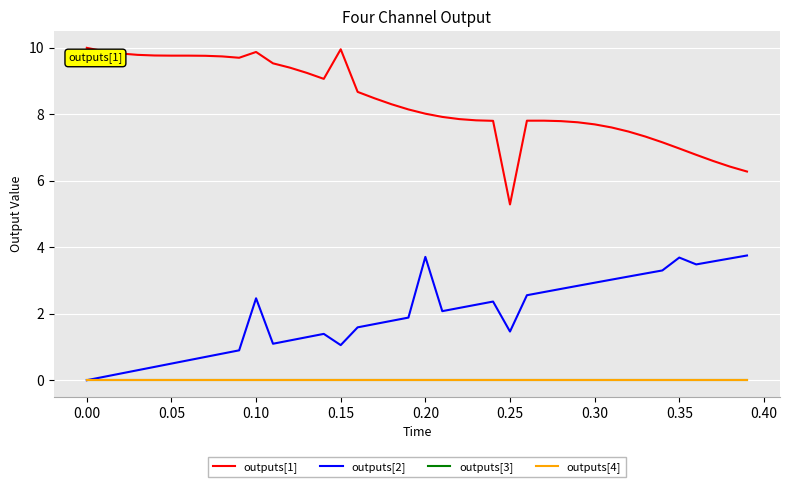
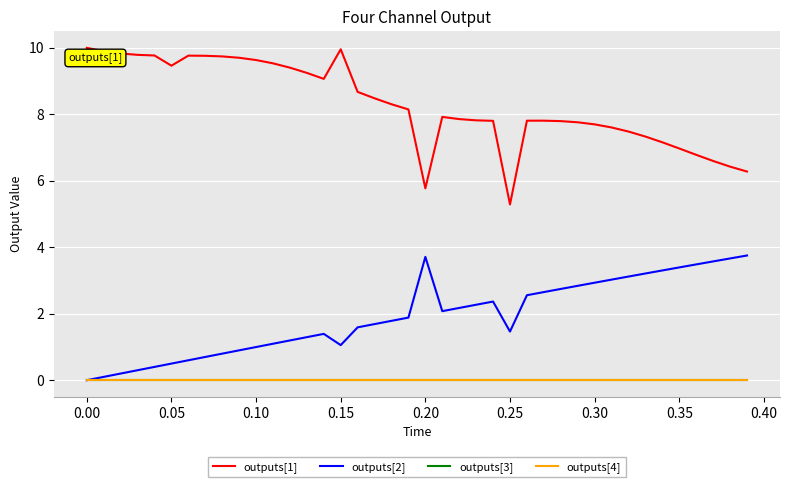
outputs[1], 0.05: 9.8 -> 9.5
outputs[1], 0.10: 9.9 -> 9.6
outputs[2], 0.10: 2.5 -> 1.0
outputs[1], 0.20: 8.0 -> 5.8
outputs[2], 0.35: 3.7 -> 3.4
